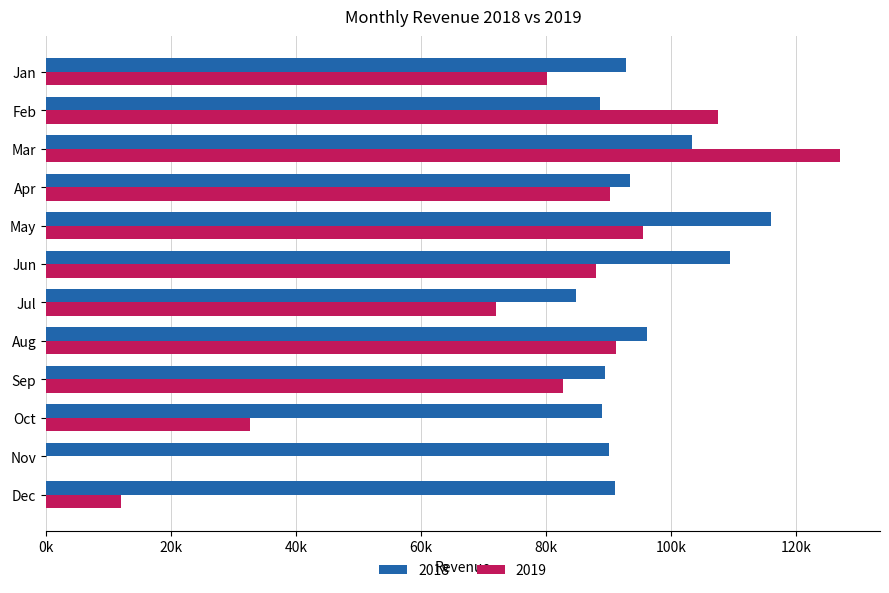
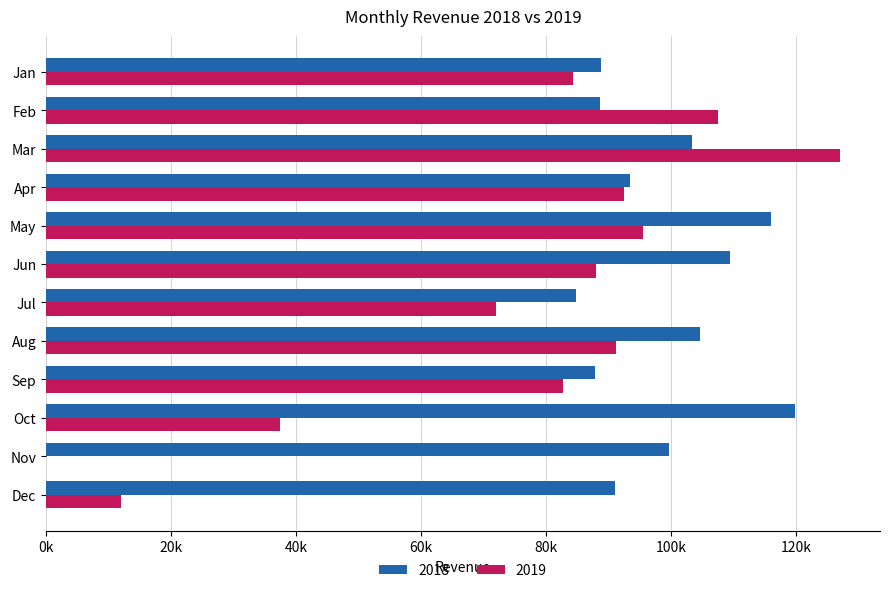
2018, Jan: 93000 -> 89000
2019, Jan: 80000 -> 84000
2019, Apr: 90000 -> 92000
2018, Aug: 96000 -> 105000
2018, Sep: 89000 -> 88000
2018, Oct: 89000 -> 120000
2019, Oct: 33000 -> 37000
2018, Nov: 90000 -> 100000
